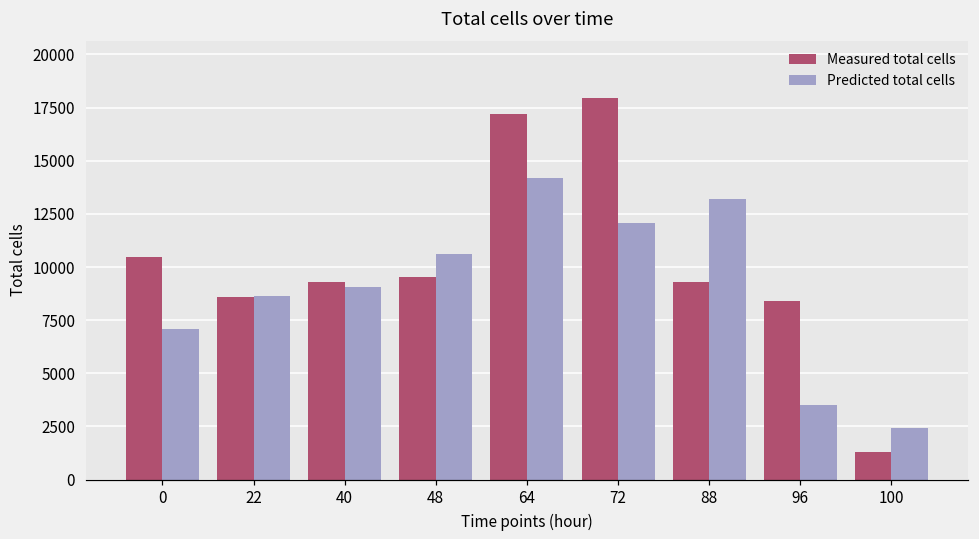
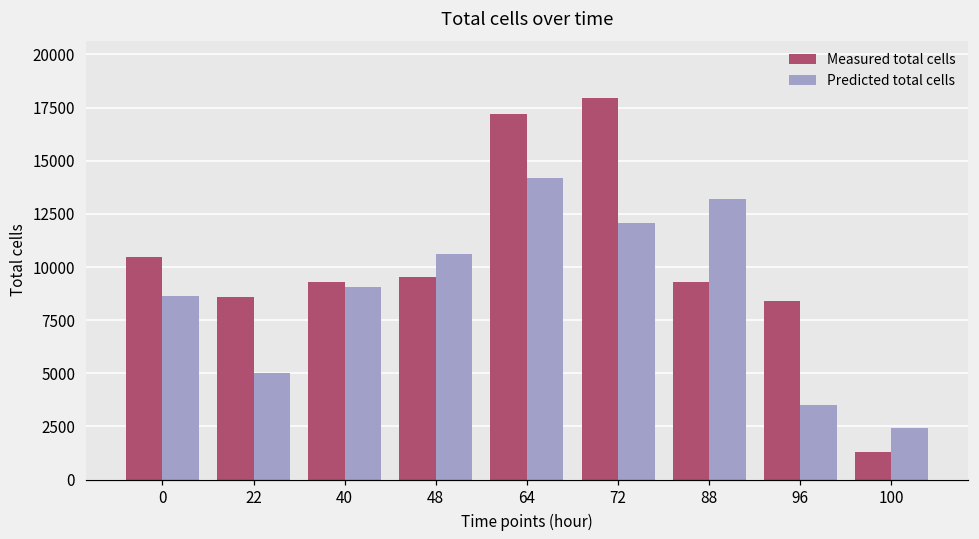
Predicted total cells, 0: 7100 -> 8700
Predicted total cells, 22: 8600 -> 5000
